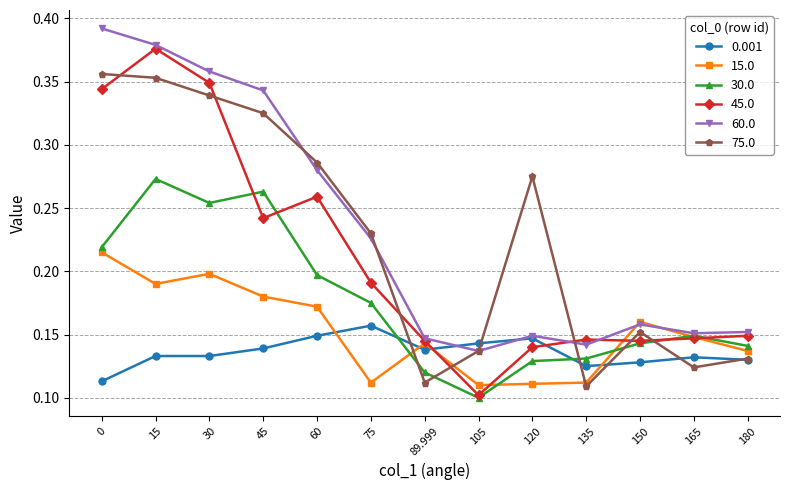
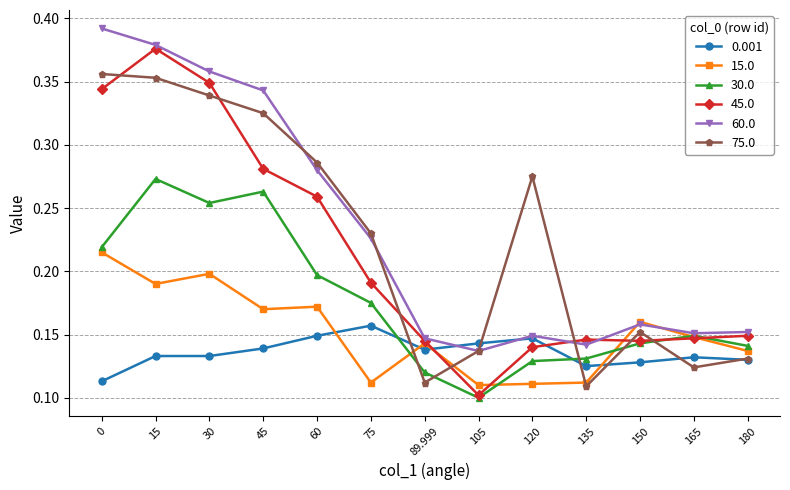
15.0, 45: 0.18 -> 0.17
45.0, 45: 0.242 -> 0.281
